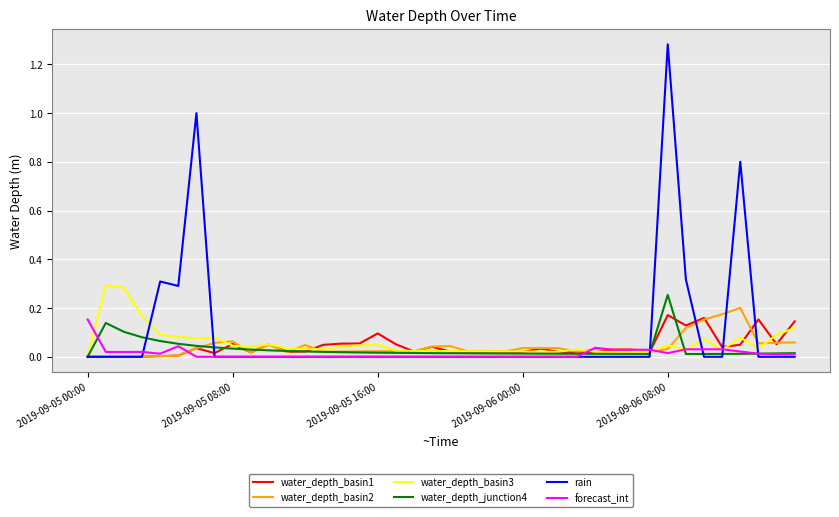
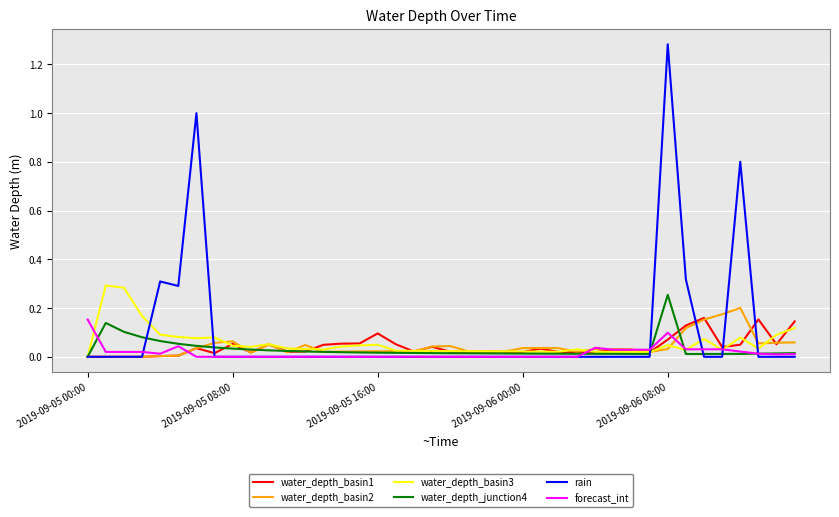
water_depth_basin1, 2019-09-06 08:00: 0.17 -> 0.07
forecast_int, 2019-09-06 08:00: 0.02 -> 0.10
